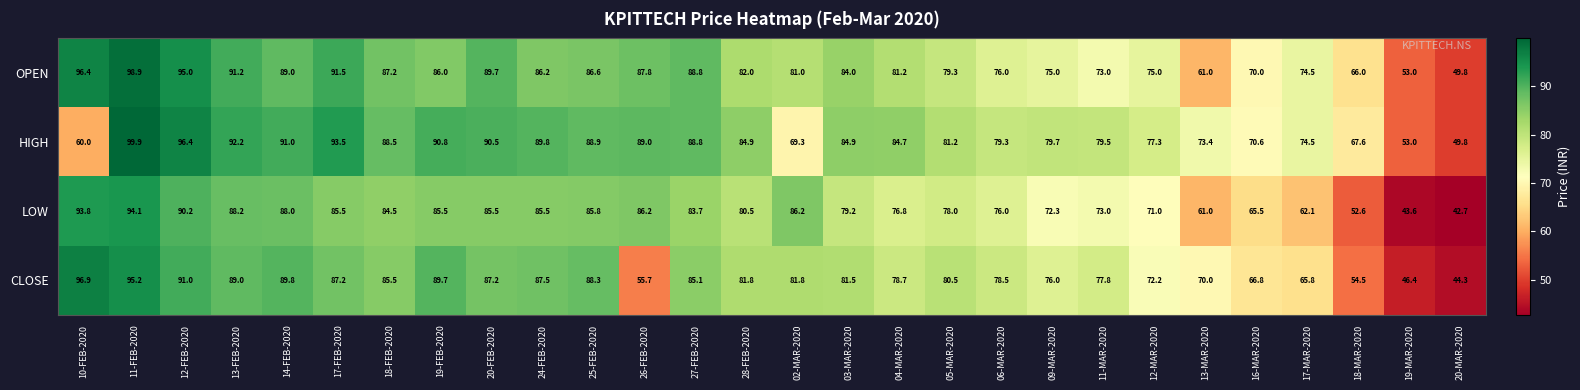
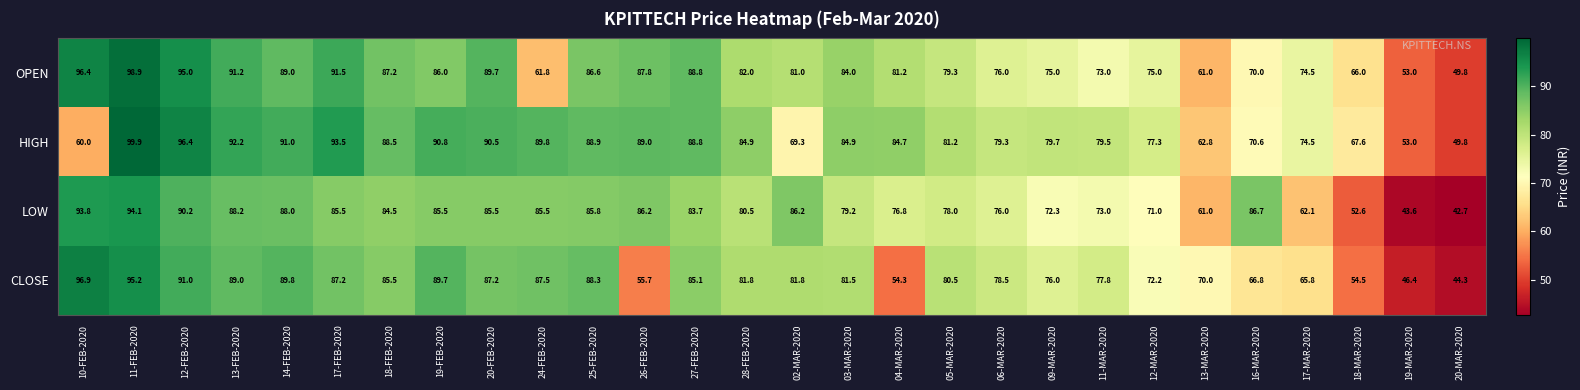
OPEN, 24-FEB-2020: 86.2 -> 61.8
HIGH, 13-MAR-2020: 73.4 -> 62.8
LOW, 16-MAR-2020: 65.5 -> 86.7
CLOSE, 04-MAR-2020: 78.7 -> 54.3
